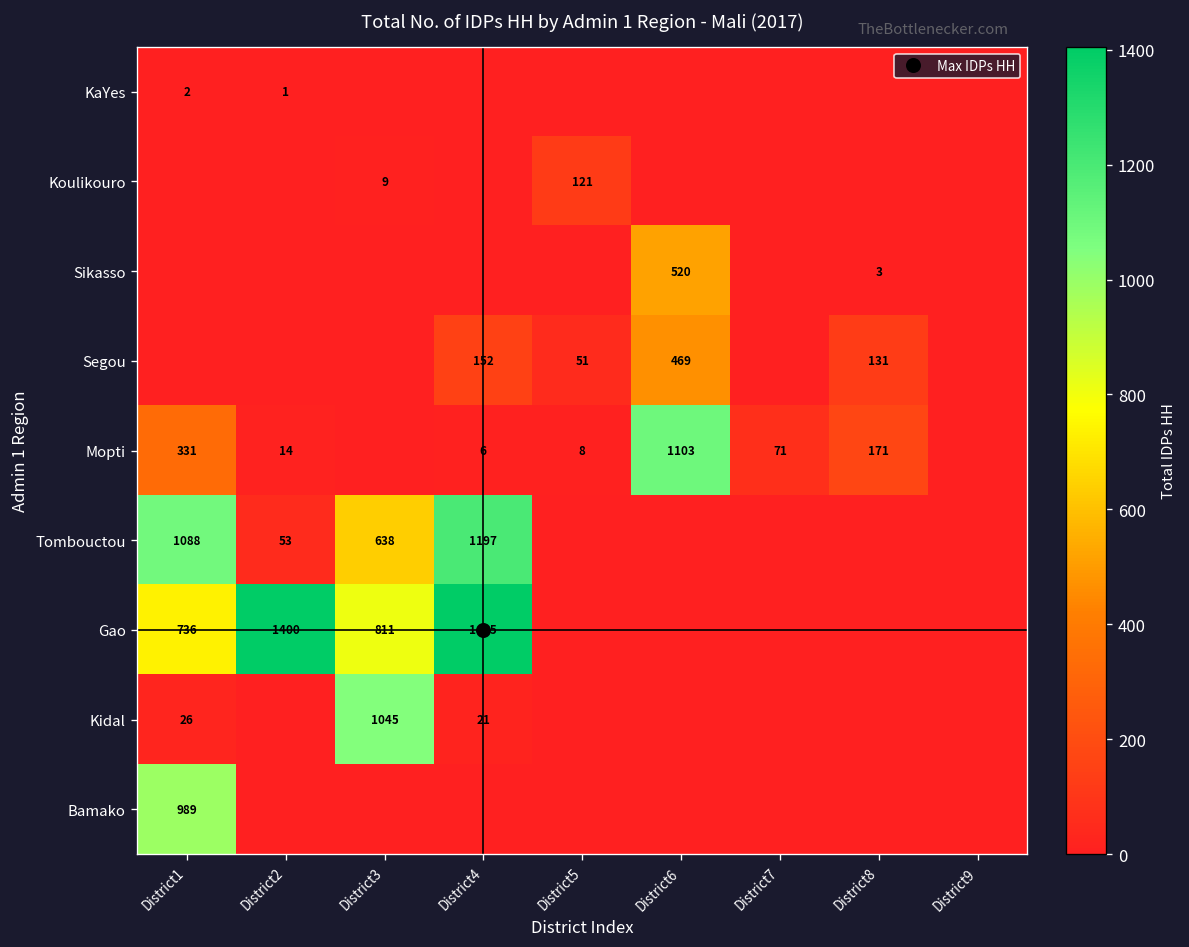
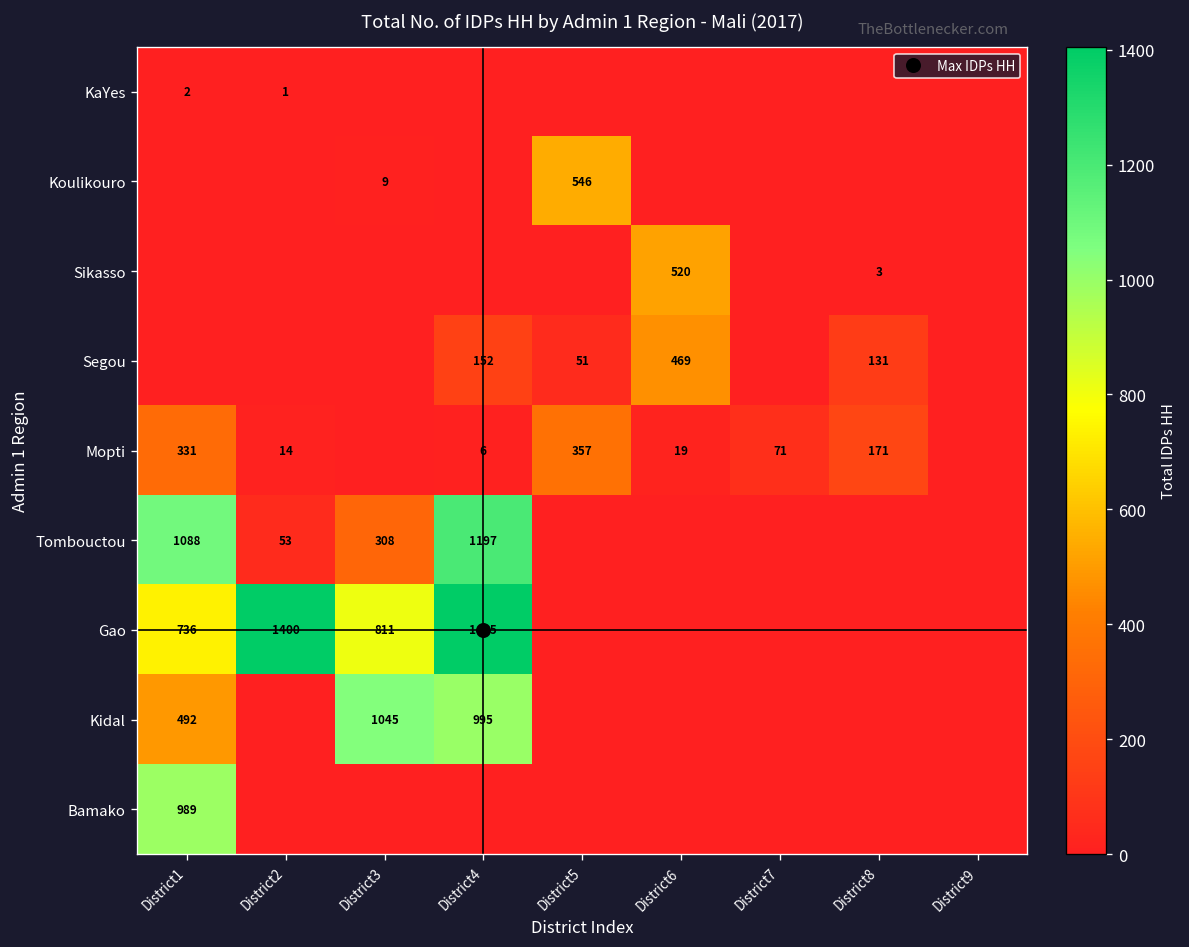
Koulikouro, District5: 121 -> 546
Mopti, District5: 8 -> 357
Mopti, District6: 1103 -> 19
Tombouctou, District3: 638 -> 308
Kidal, District1: 26 -> 492
Kidal, District4: 21 -> 995
